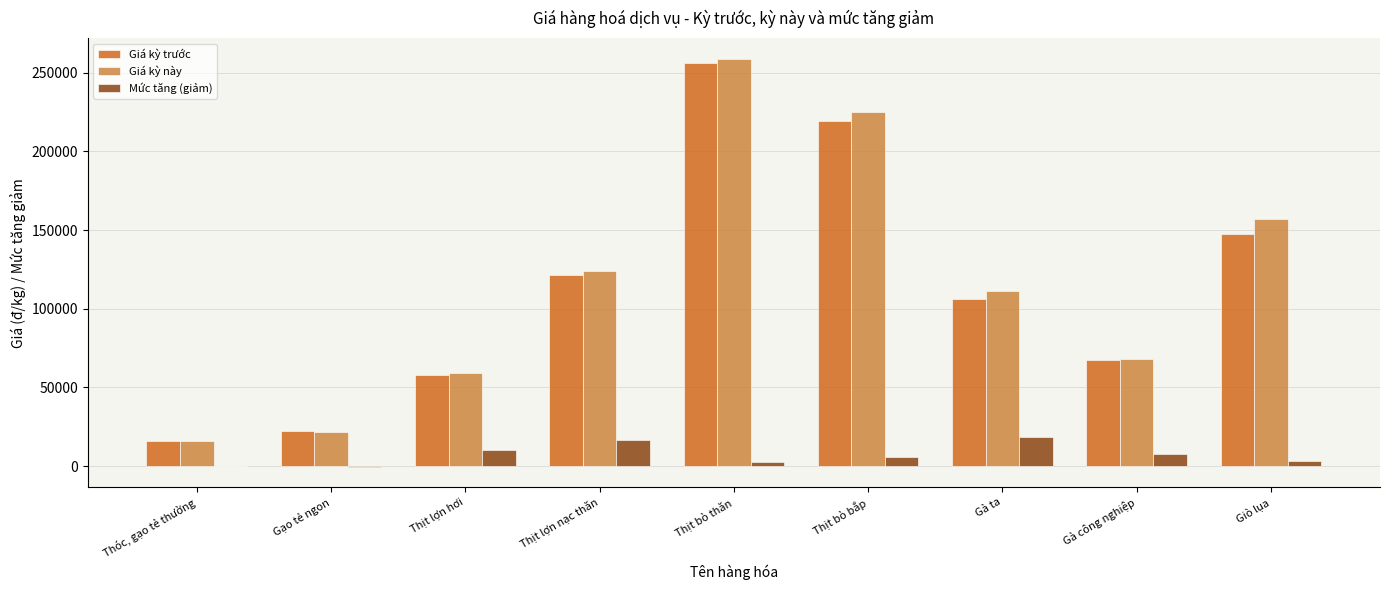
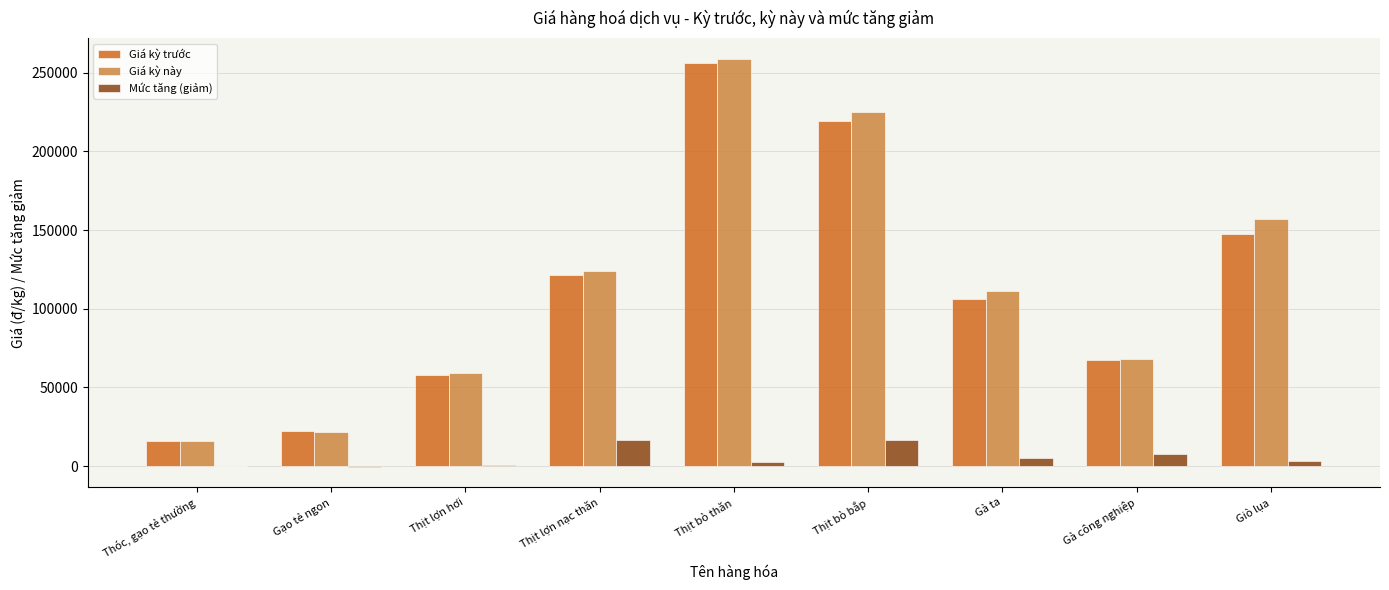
Mức tăng (giảm), Thịt lợn hơi: 10000 -> 1000
Mức tăng (giảm), Thịt bò bắp: 6000 -> 17000
Mức tăng (giảm), Gà ta: 18000 -> 5000
